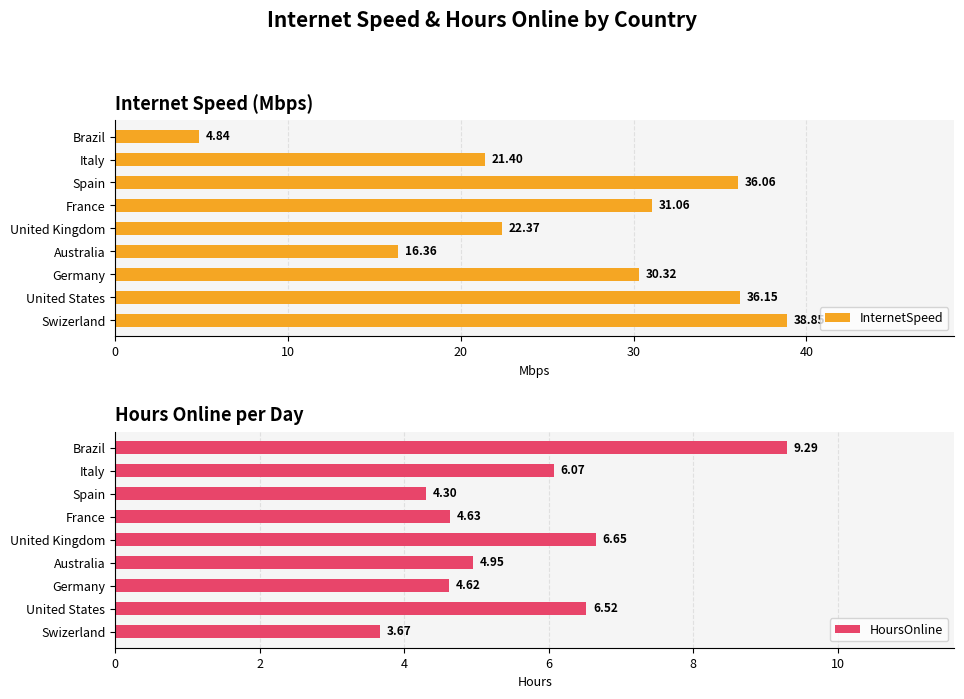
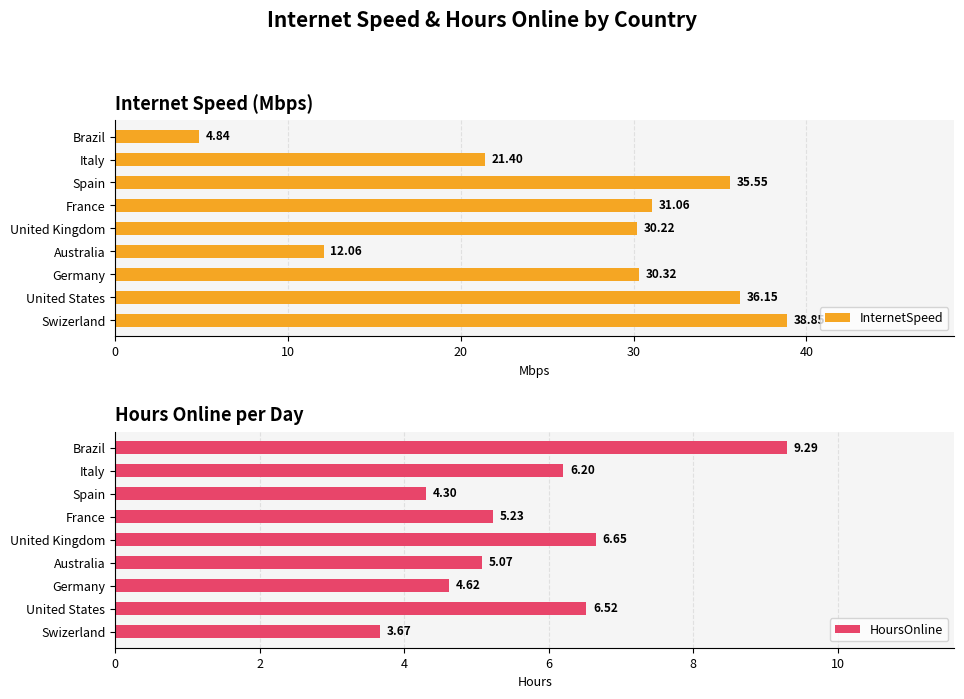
Internet Speed (Mbps), Spain: 36.06 -> 35.55
Internet Speed (Mbps), United Kingdom: 22.37 -> 30.22
Internet Speed (Mbps), Australia: 16.36 -> 12.06
Hours Online per Day, Italy: 6.07 -> 6.20
Hours Online per Day, France: 4.63 -> 5.23
Hours Online per Day, Australia: 4.95 -> 5.07
